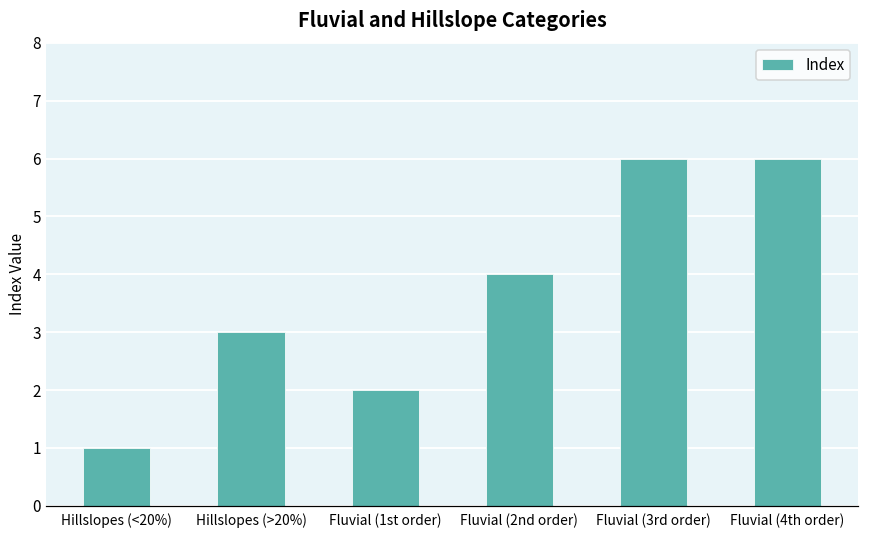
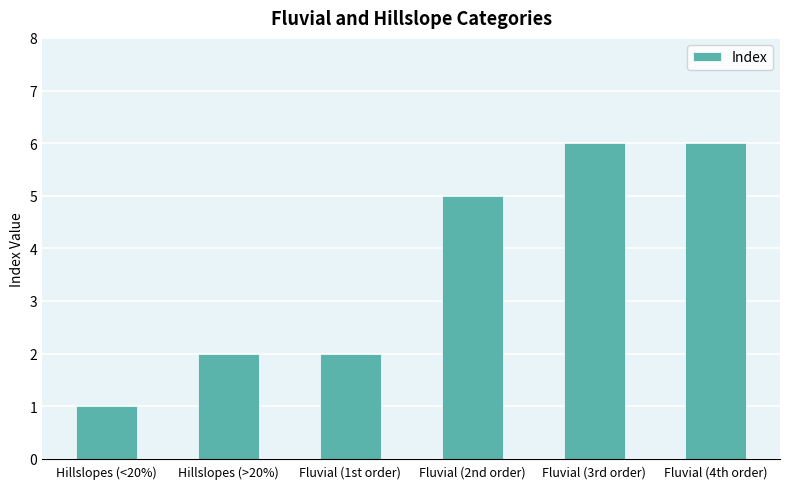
Hillslopes (>20%): 3 -> 2
Fluvial (2nd order): 4 -> 5
